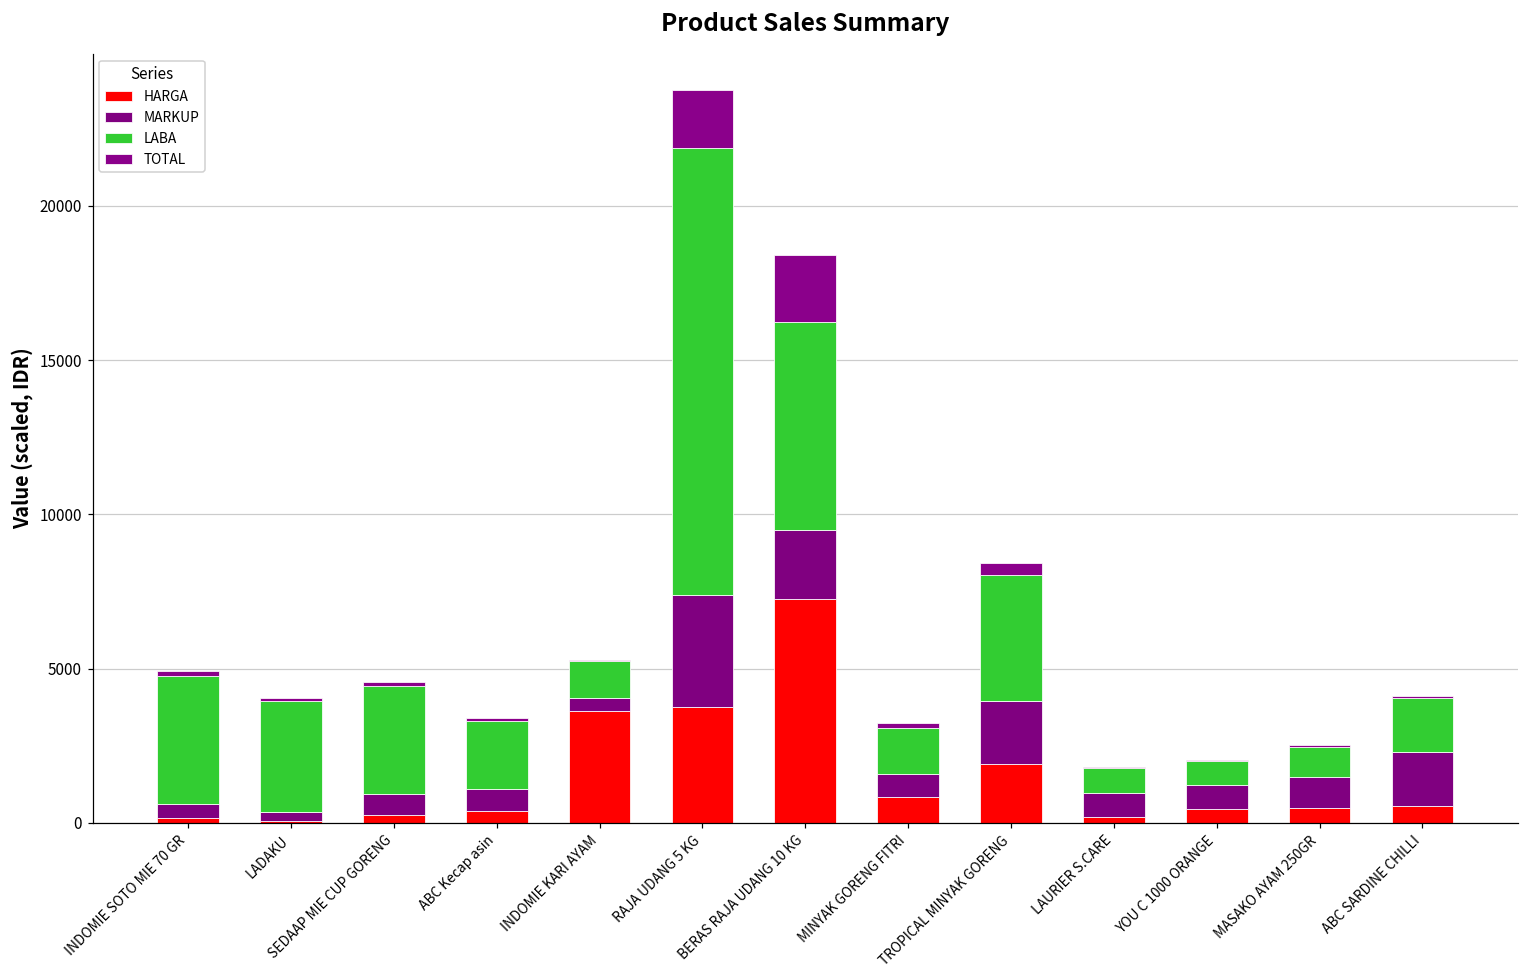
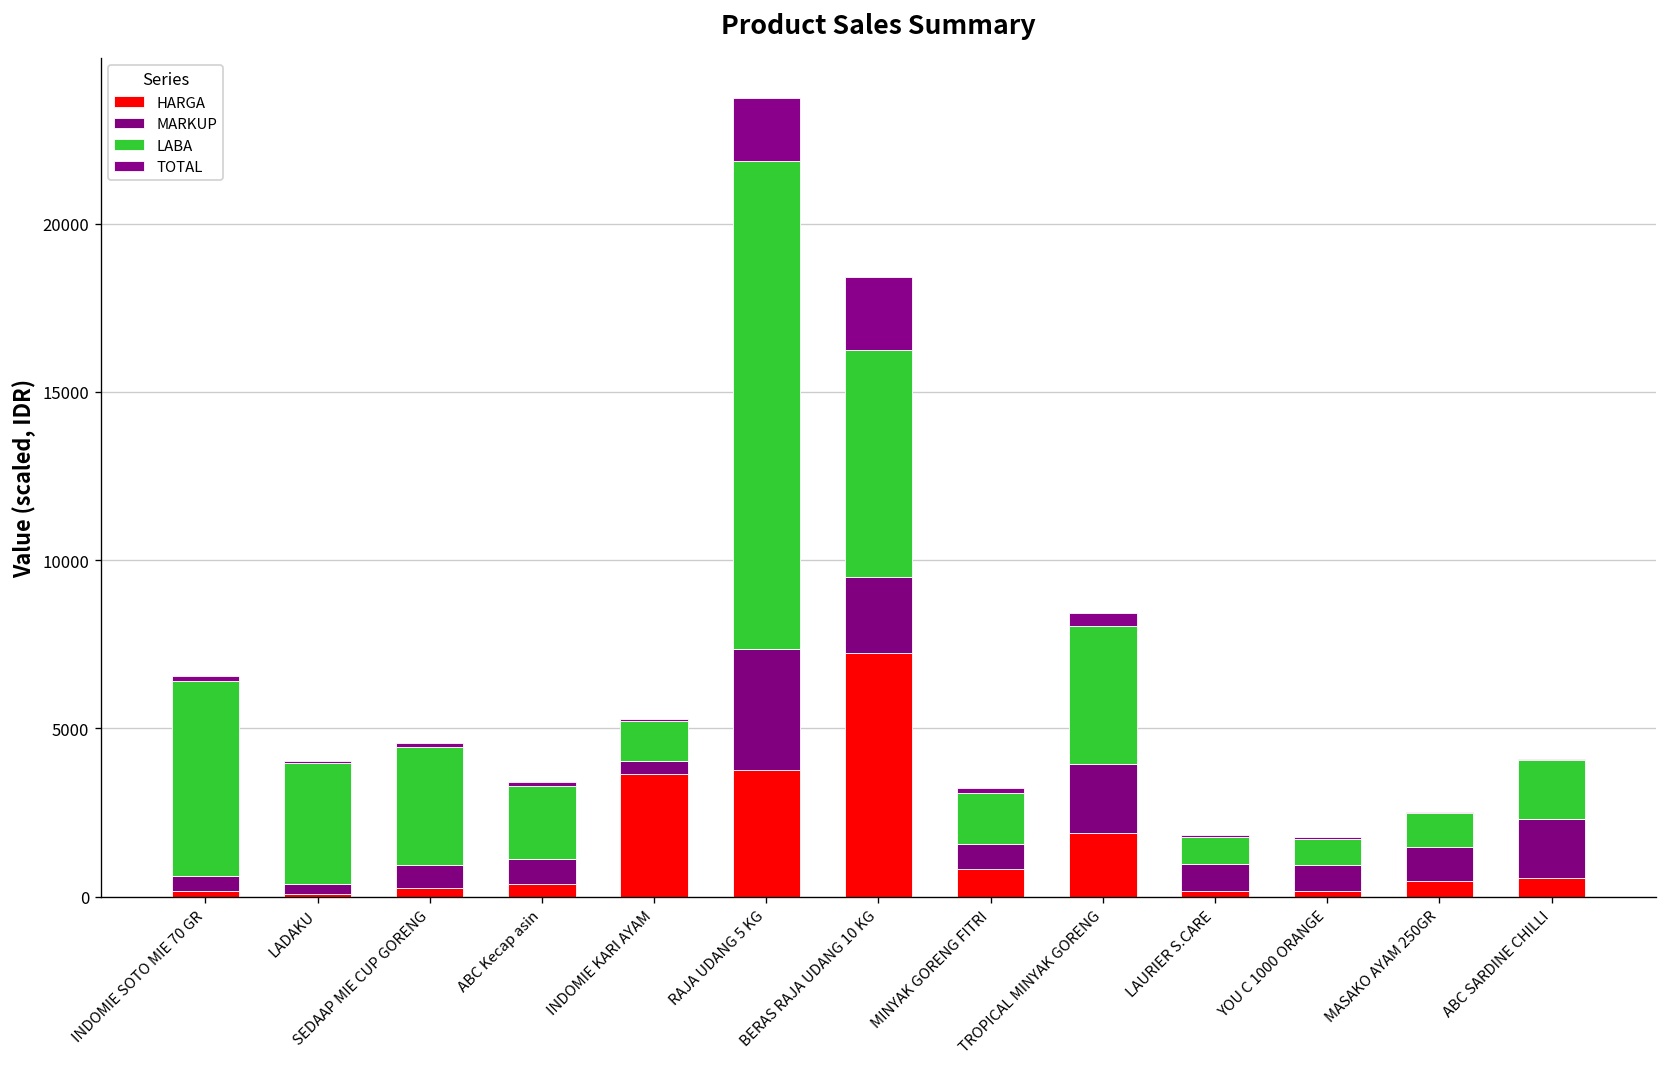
LABA, INDOMIE SOTO MIE 70 GR: 4100 -> 5800
HARGA, YOU C 1000 ORANGE: 500 -> 200
